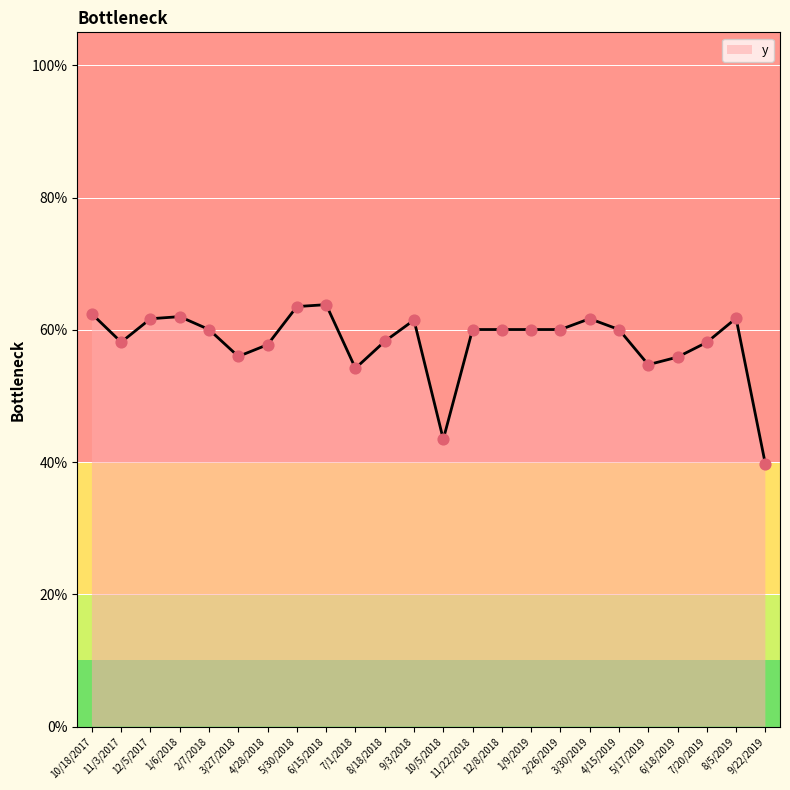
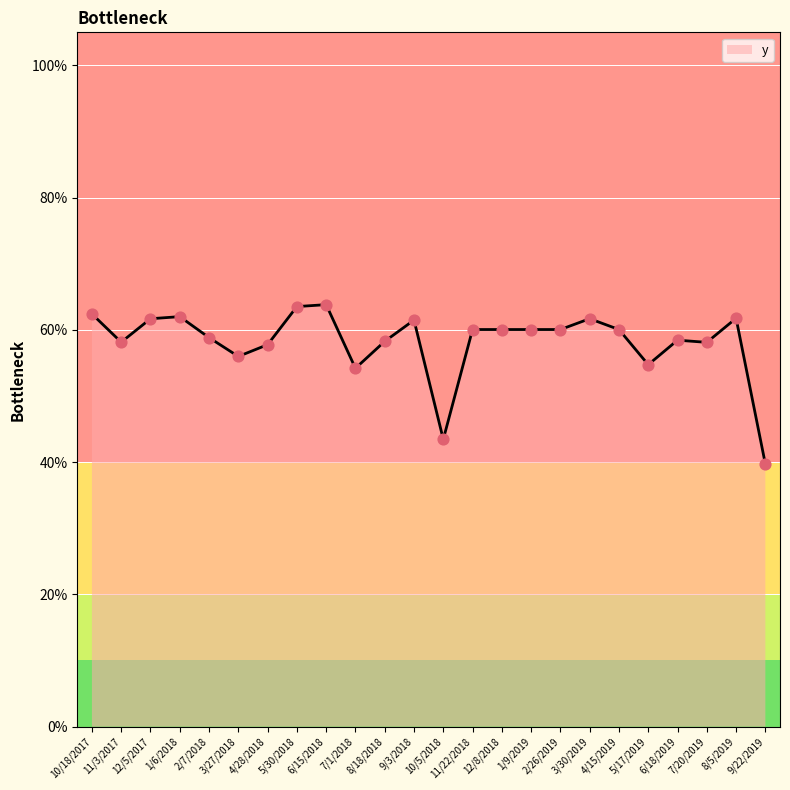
2/7/2018: 60% -> 59%
6/18/2019: 56% -> 58%
